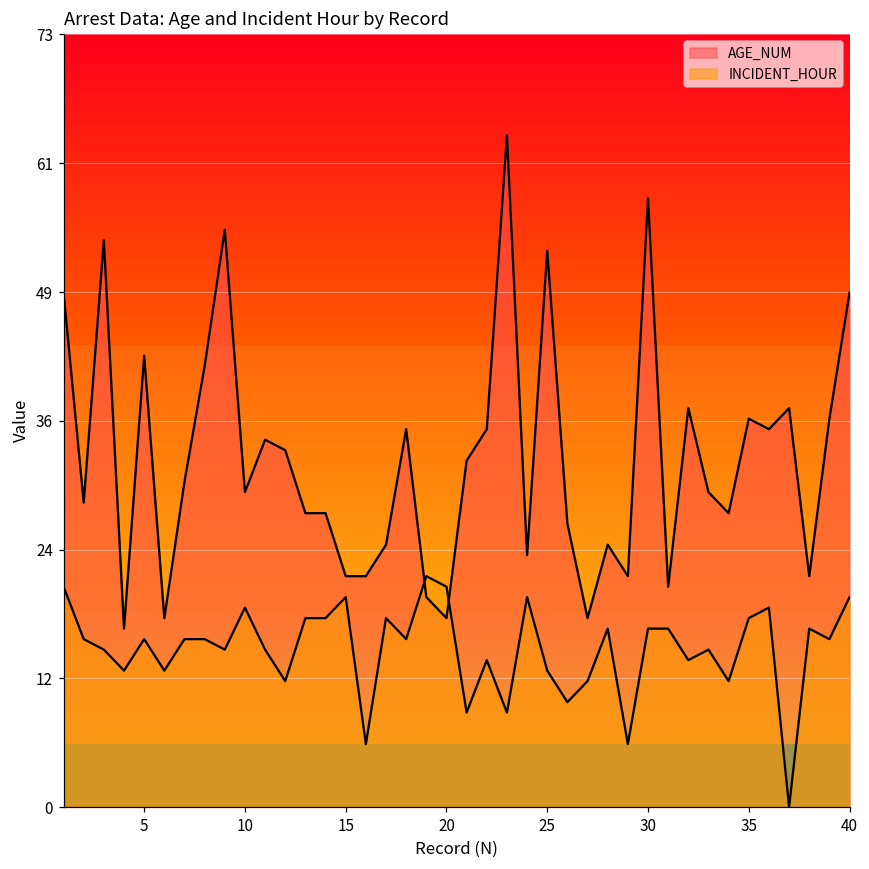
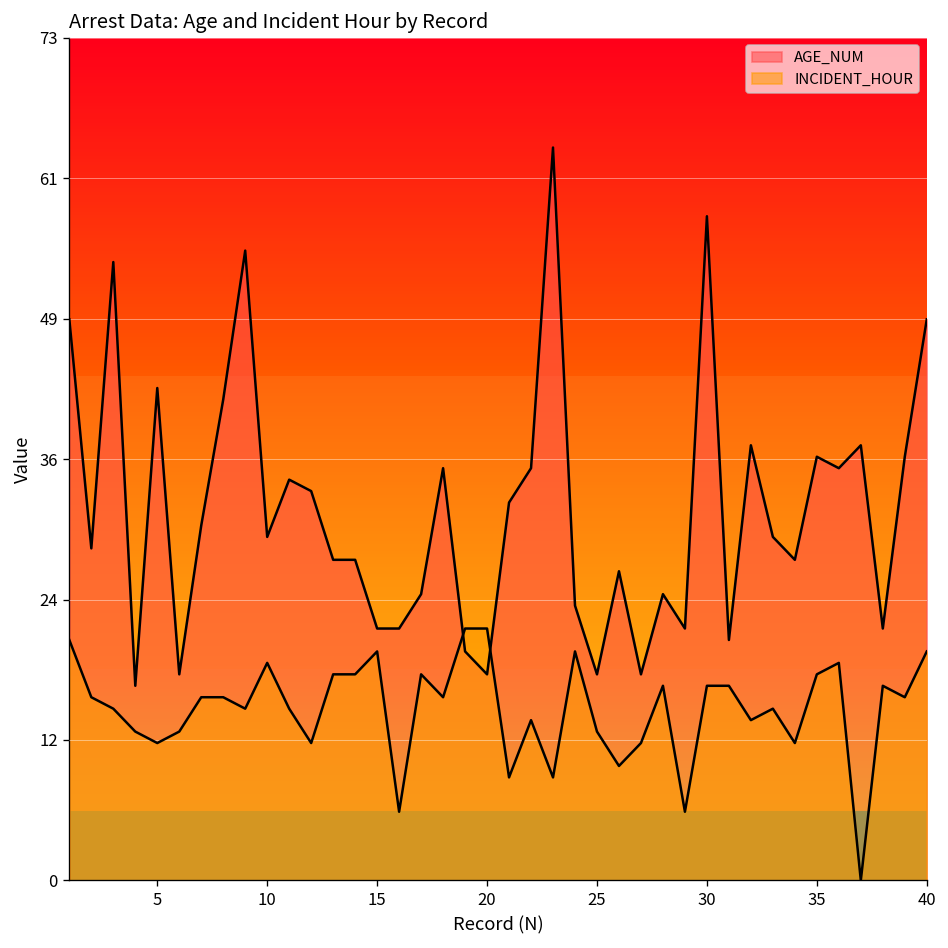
INCIDENT_HOUR, 5: 16 -> 12
INCIDENT_HOUR, 20: 21 -> 22
AGE_NUM, 25: 53 -> 18
